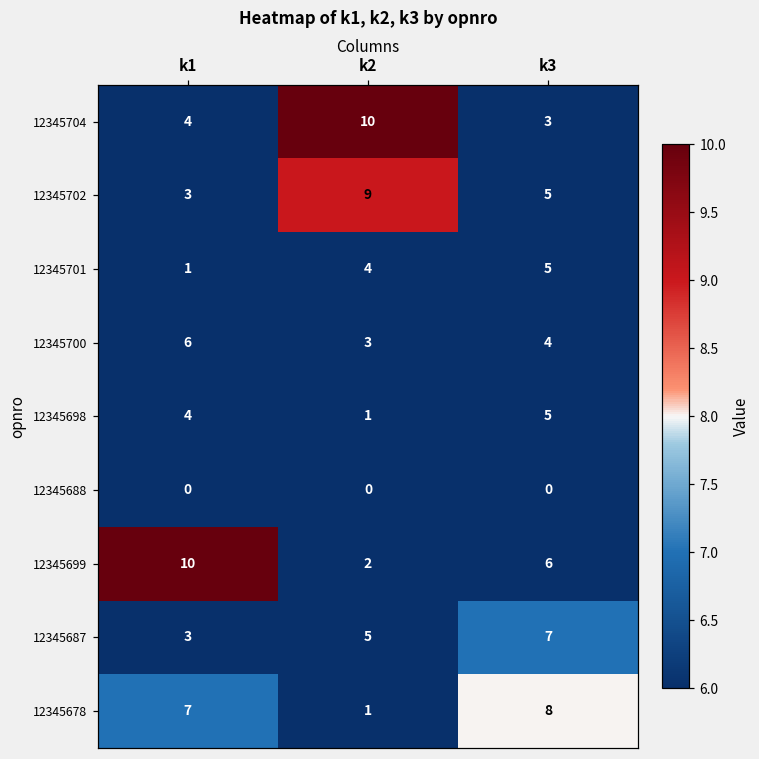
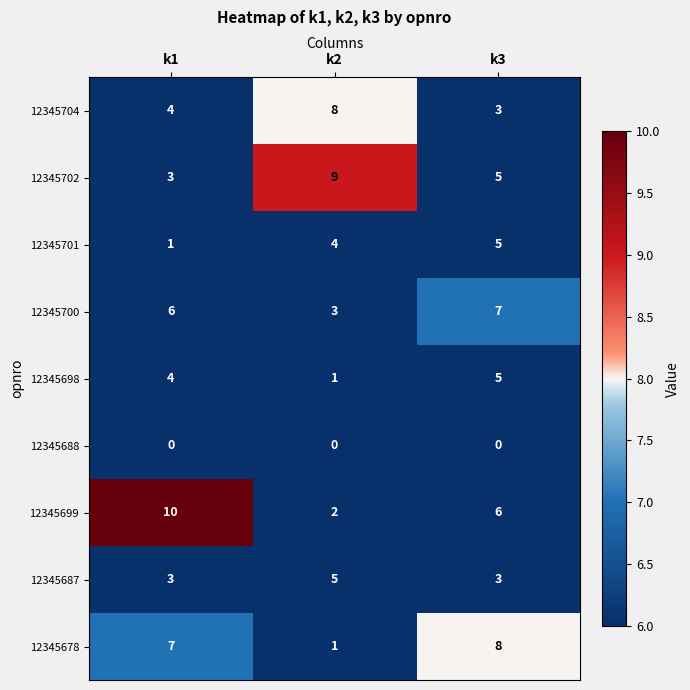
12345704, k2: 10 -> 8
12345700, k3: 4 -> 7
12345687, k3: 7 -> 3
